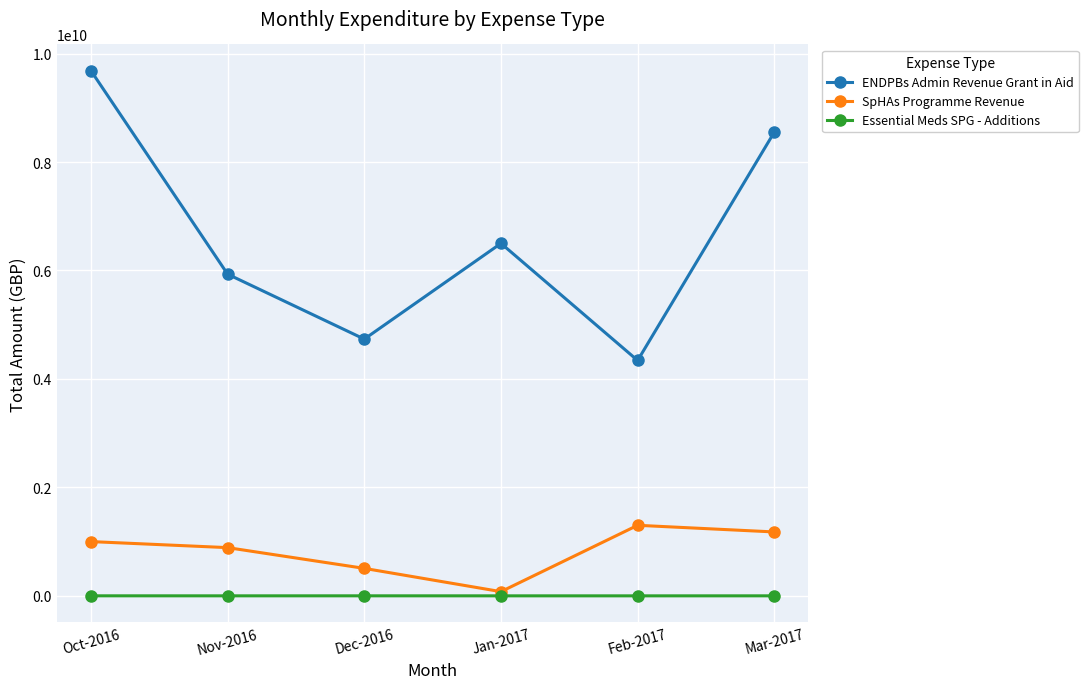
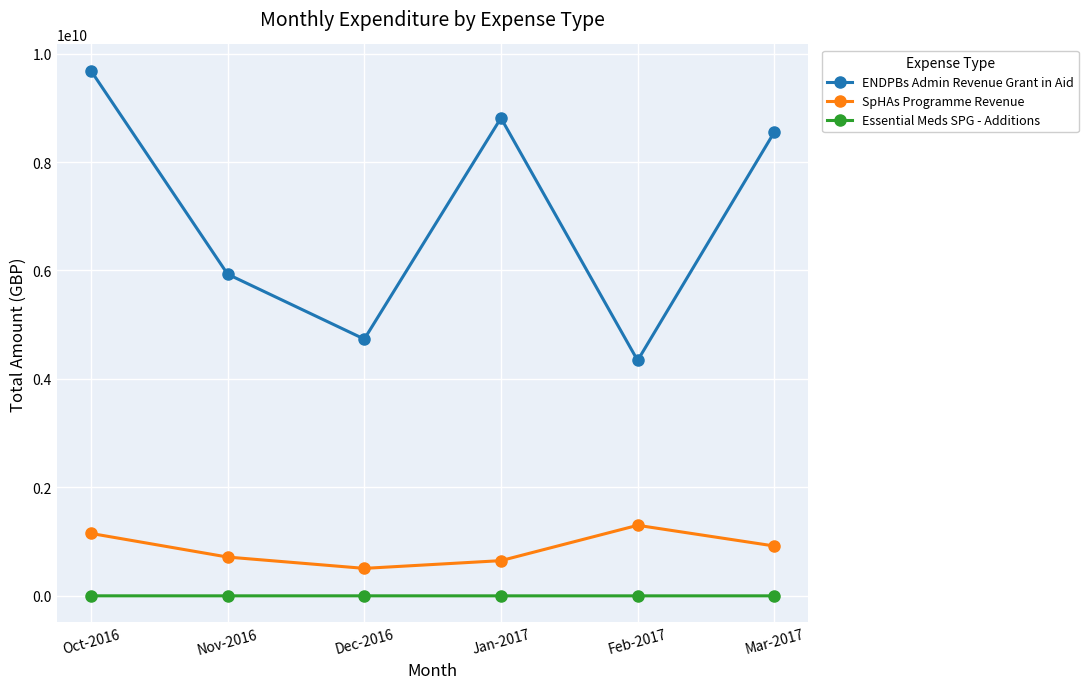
SpHAs Programme Revenue, Oct-2016: 1000000000 -> 1200000000
SpHAs Programme Revenue, Nov-2016: 900000000 -> 700000000
ENDPBs Admin Revenue Grant in Aid, Jan-2017: 6500000000 -> 8800000000
SpHAs Programme Revenue, Jan-2017: 100000000 -> 700000000
SpHAs Programme Revenue, Mar-2017: 1200000000 -> 900000000
